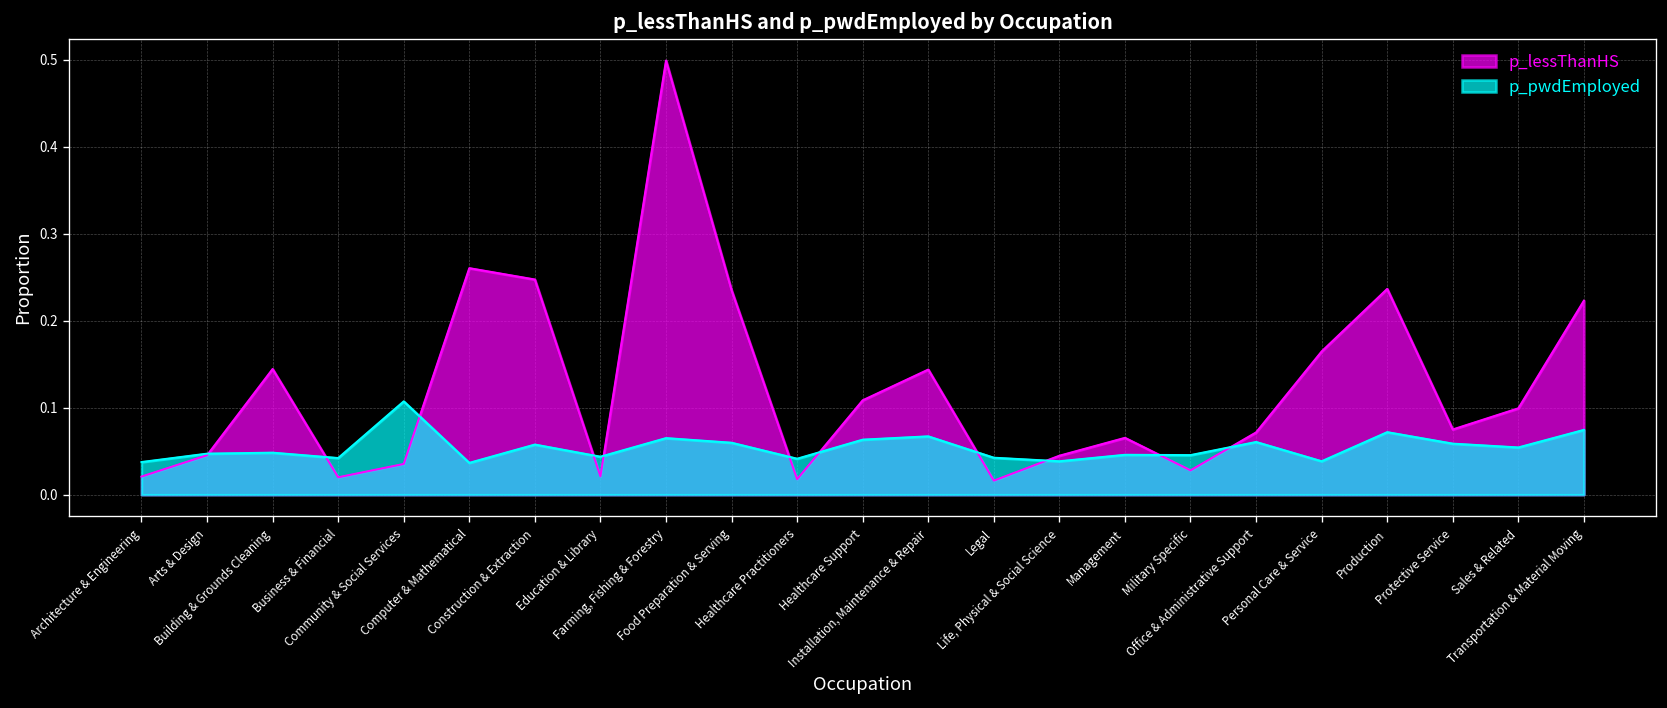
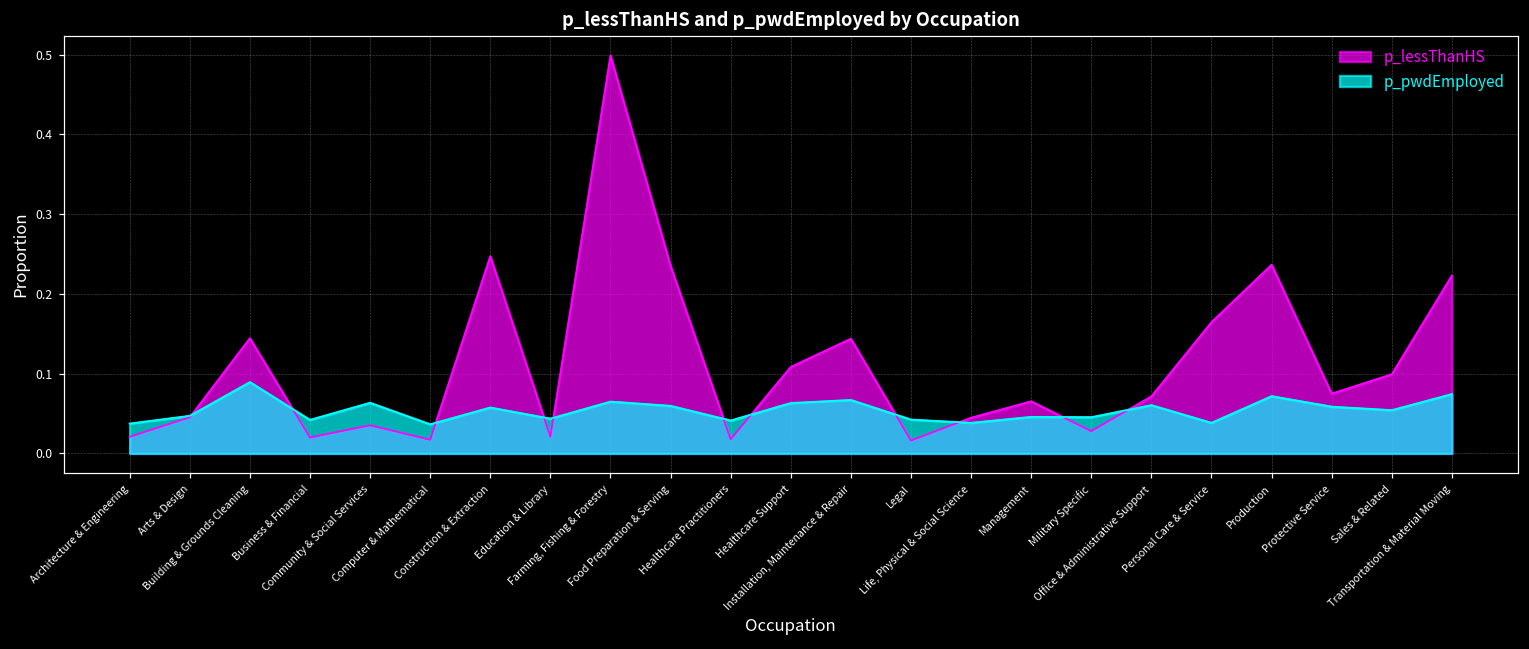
p_pwdEmployed, Building & Grounds Cleaning: 0.05 -> 0.09
p_pwdEmployed, Community & Social Services: 0.11 -> 0.06
p_lessThanHS, Computer & Mathematical: 0.26 -> 0.02
